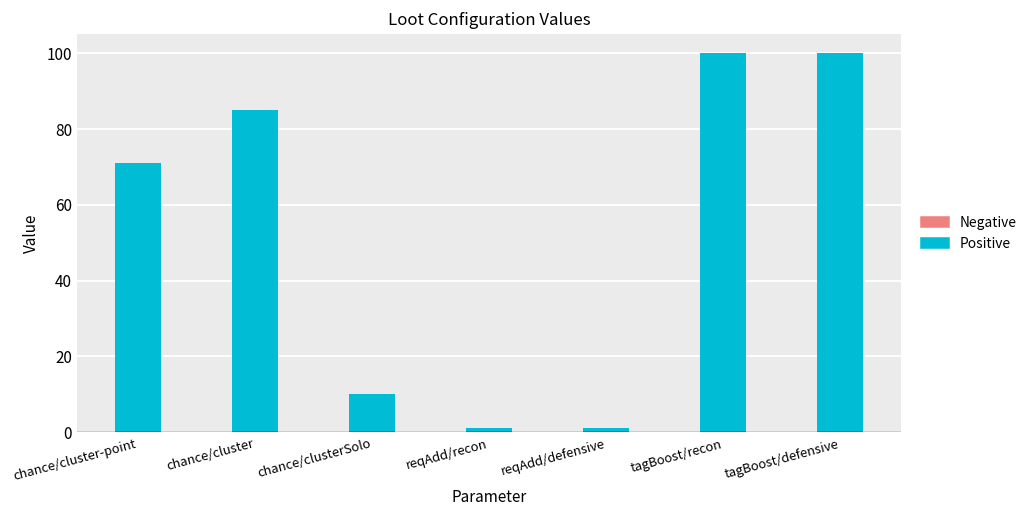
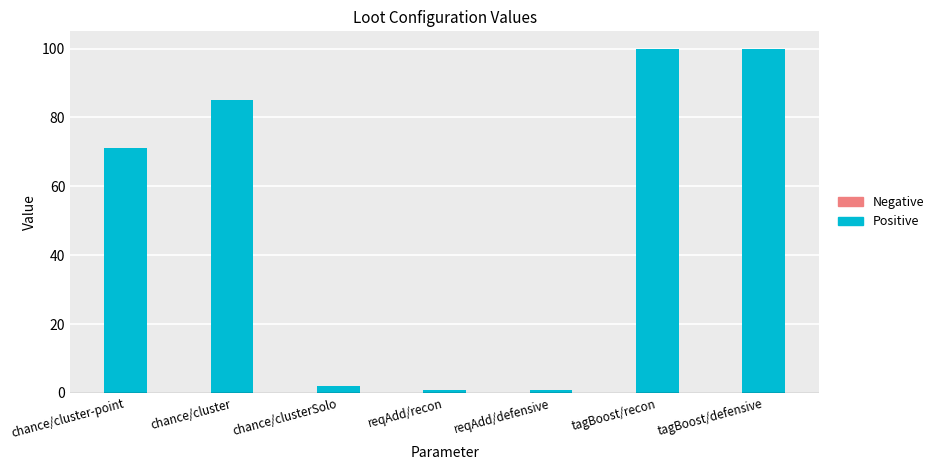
Positive, chance/clusterSolo: 10 -> 2
